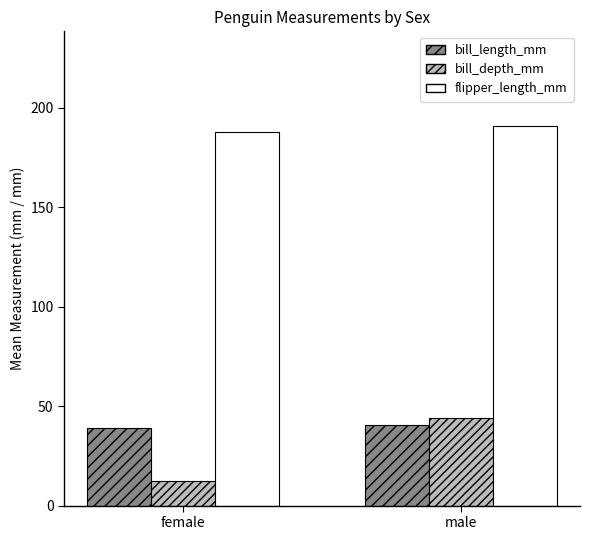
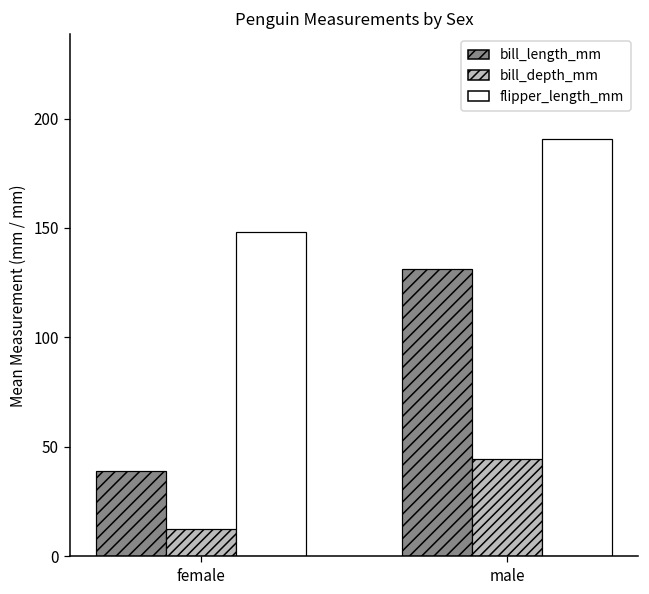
flipper_length_mm, female: 188 -> 148
bill_length_mm, male: 41 -> 131
